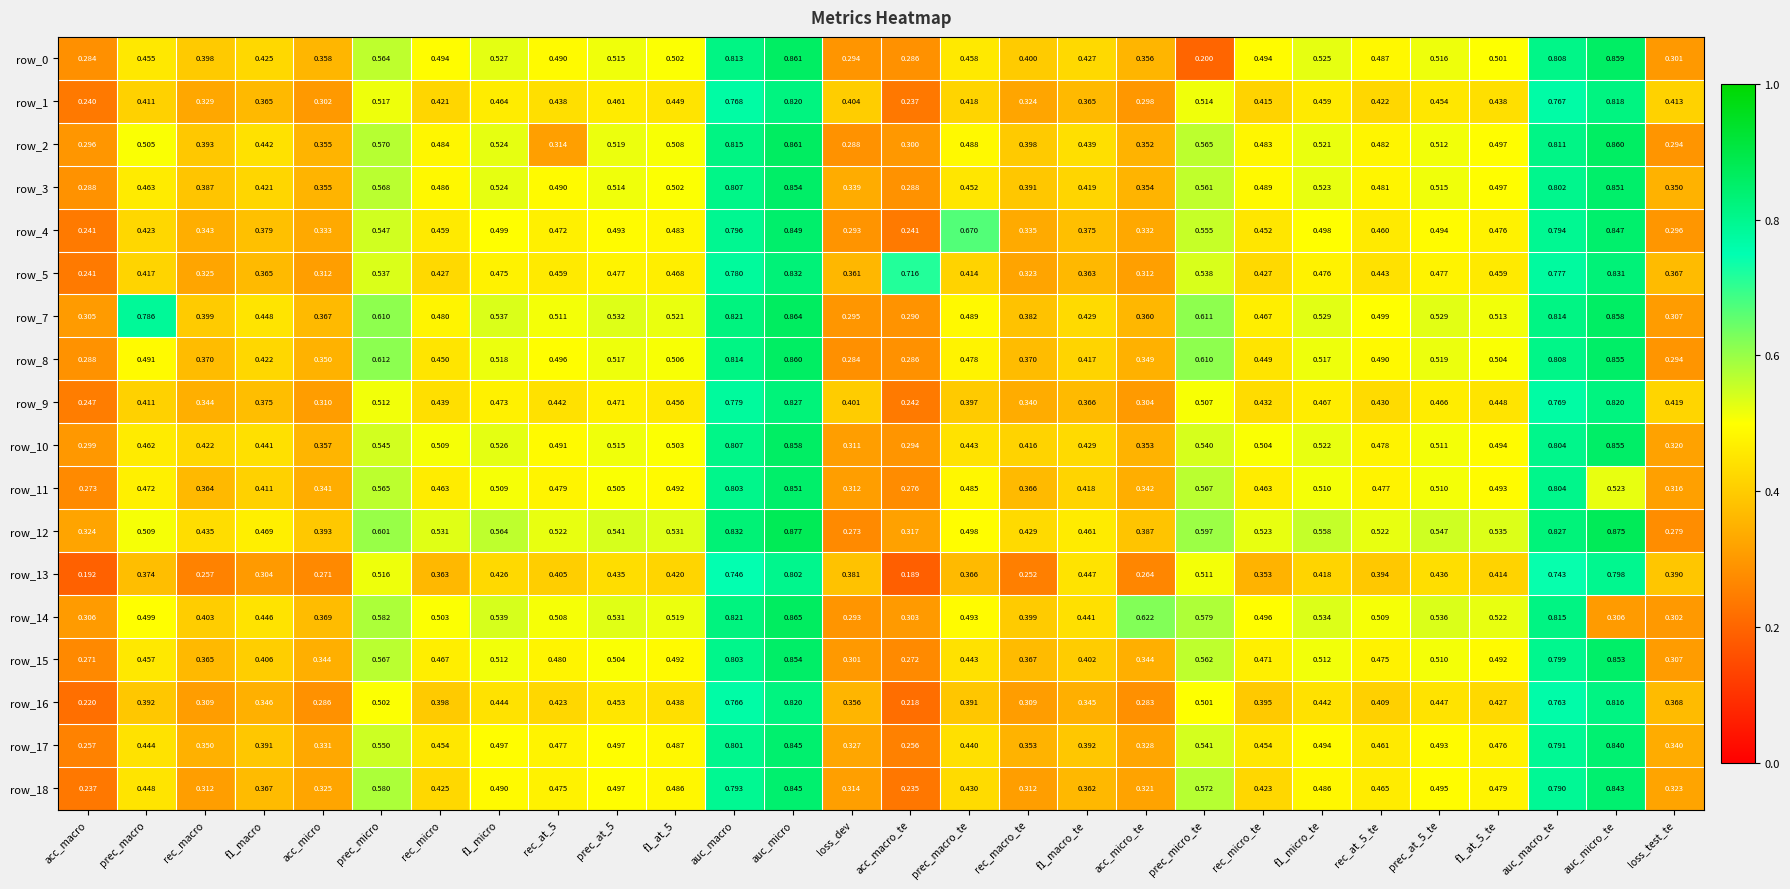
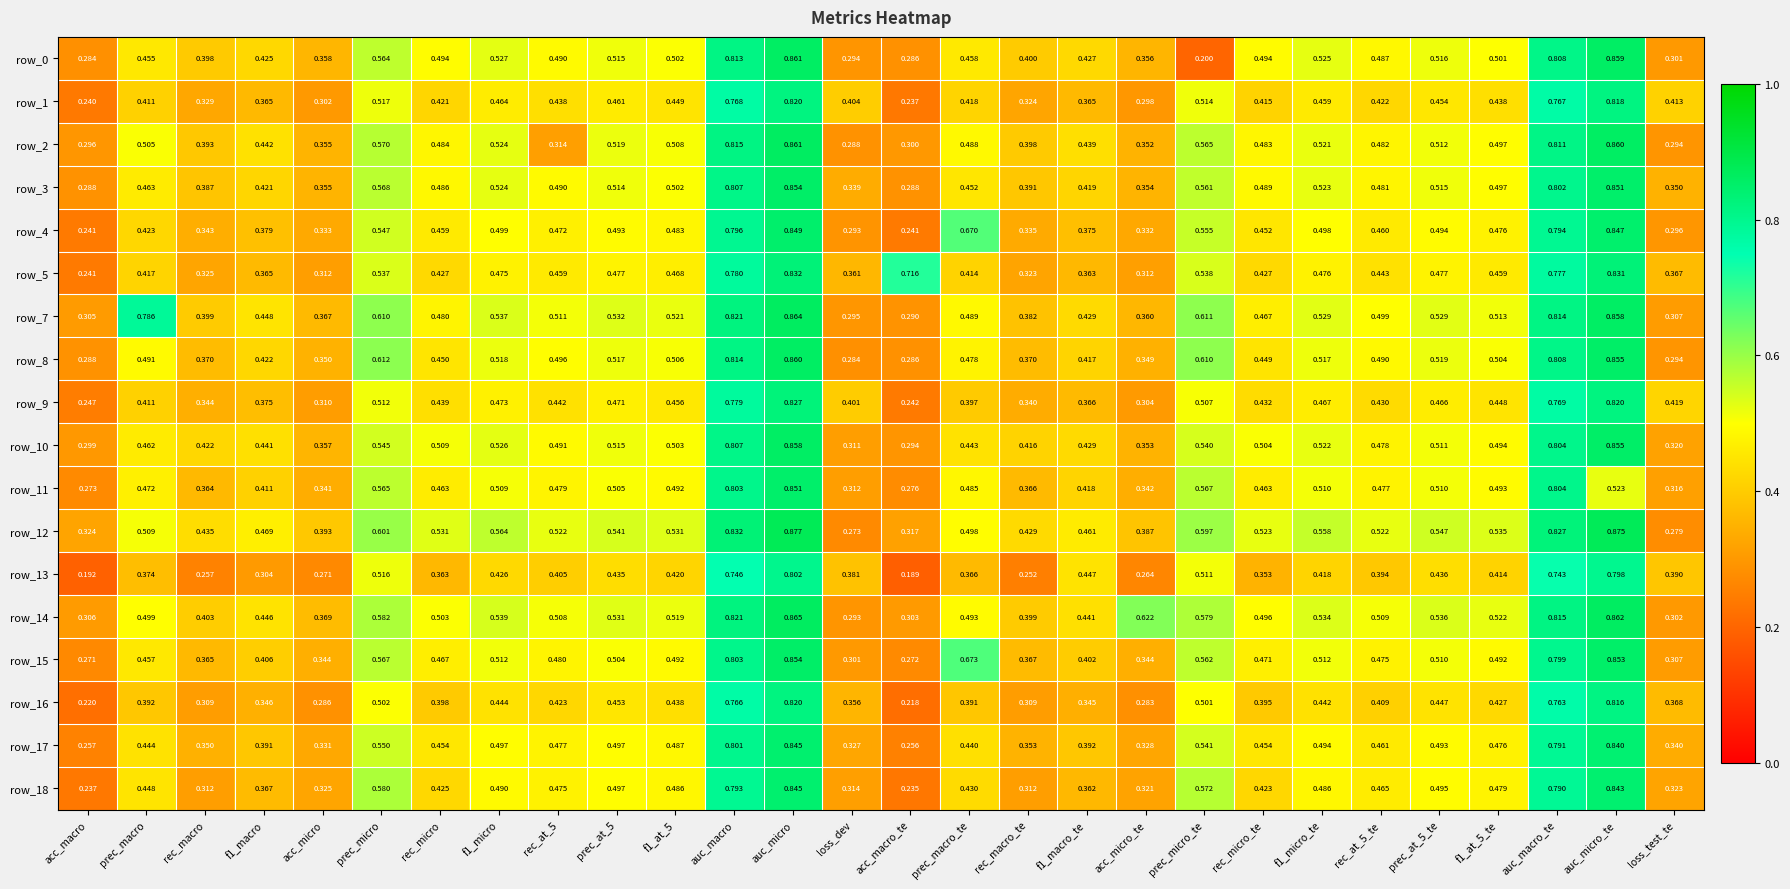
row_14, auc_micro_te: 0.306 -> 0.862
row_15, prec_macro_te: 0.443 -> 0.673
